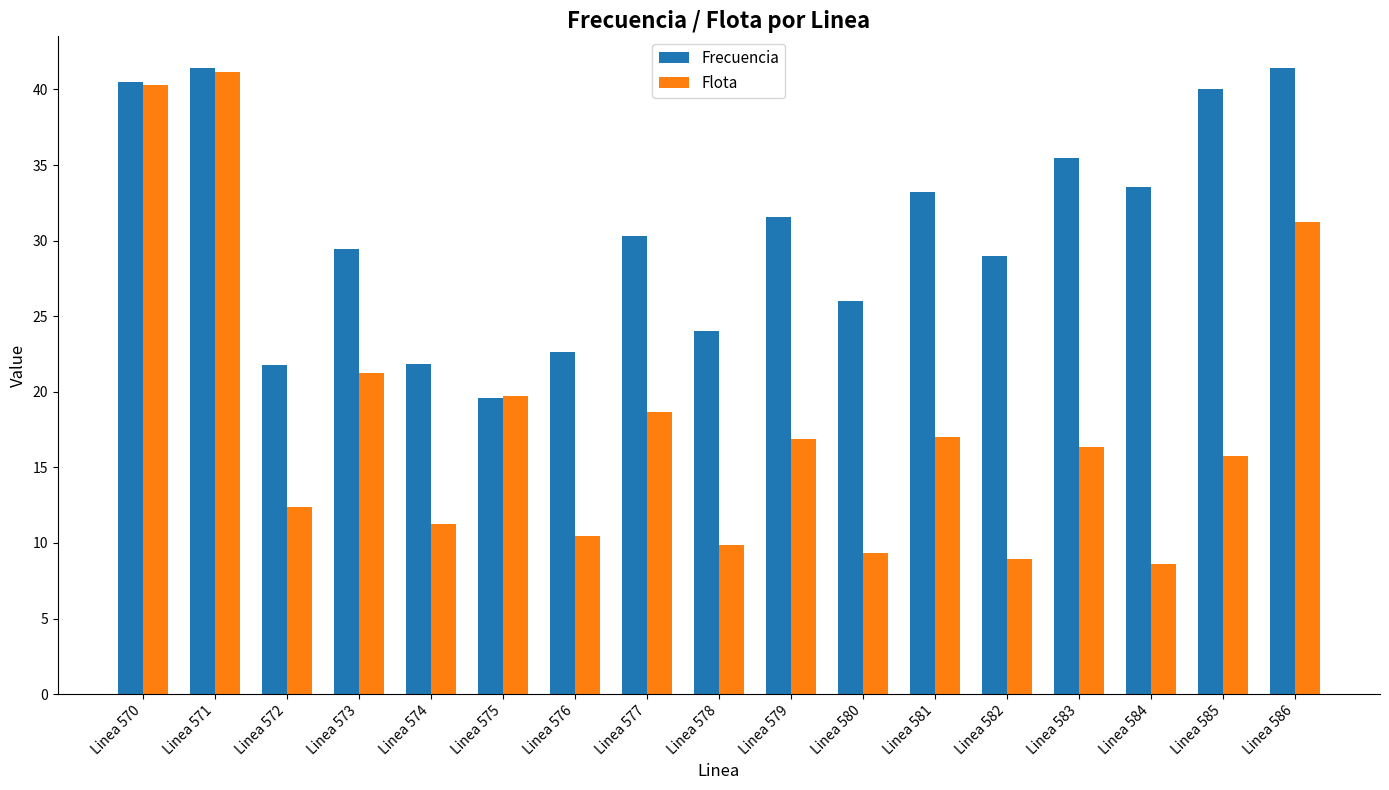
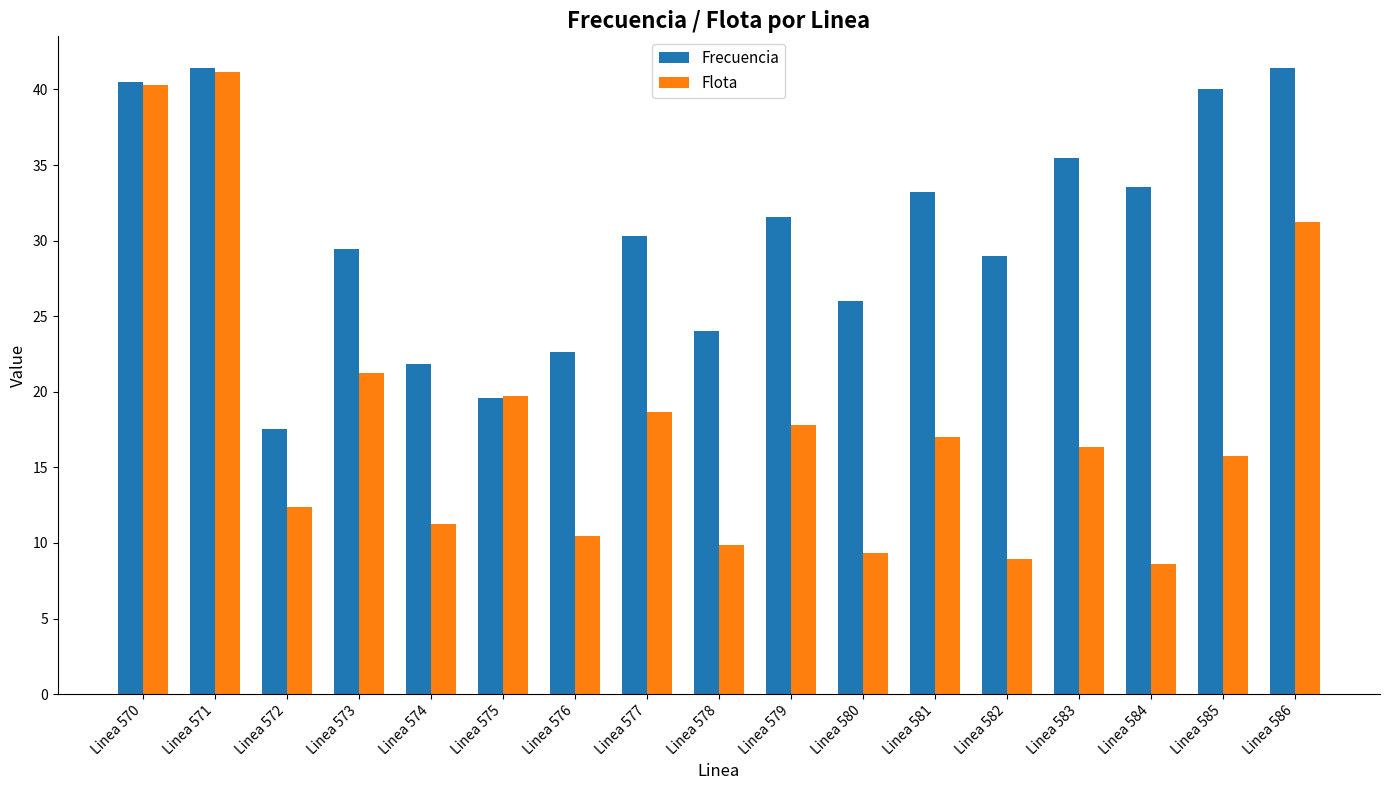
Frecuencia, Linea 572: 21.8 -> 17.6
Flota, Linea 579: 16.9 -> 17.8
